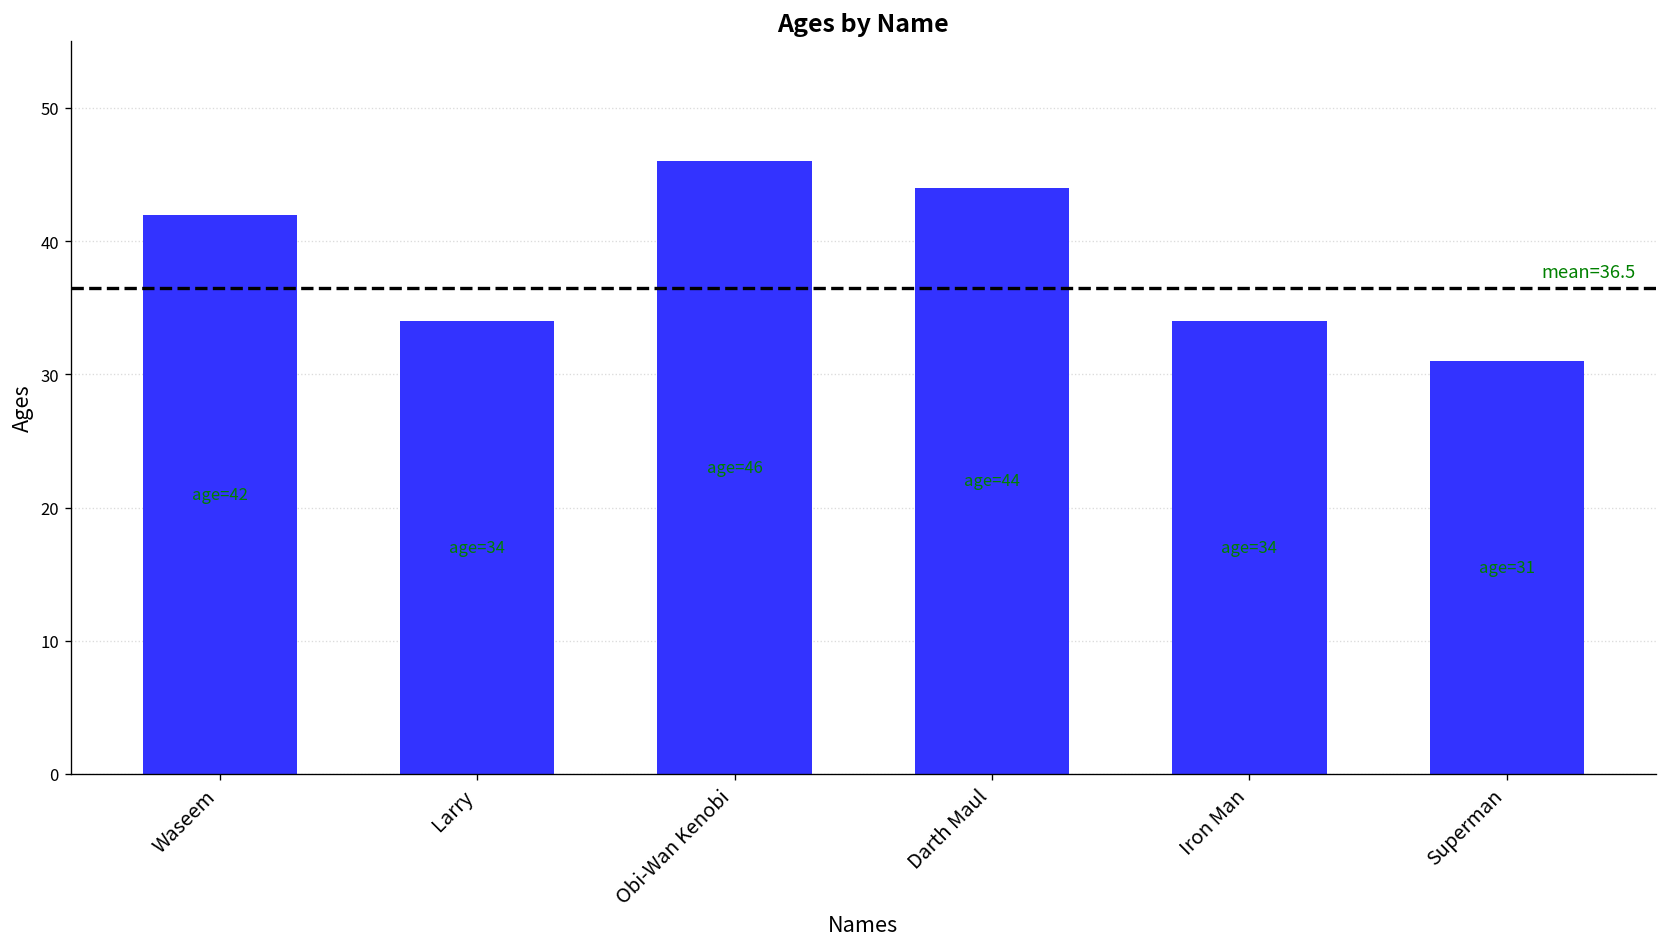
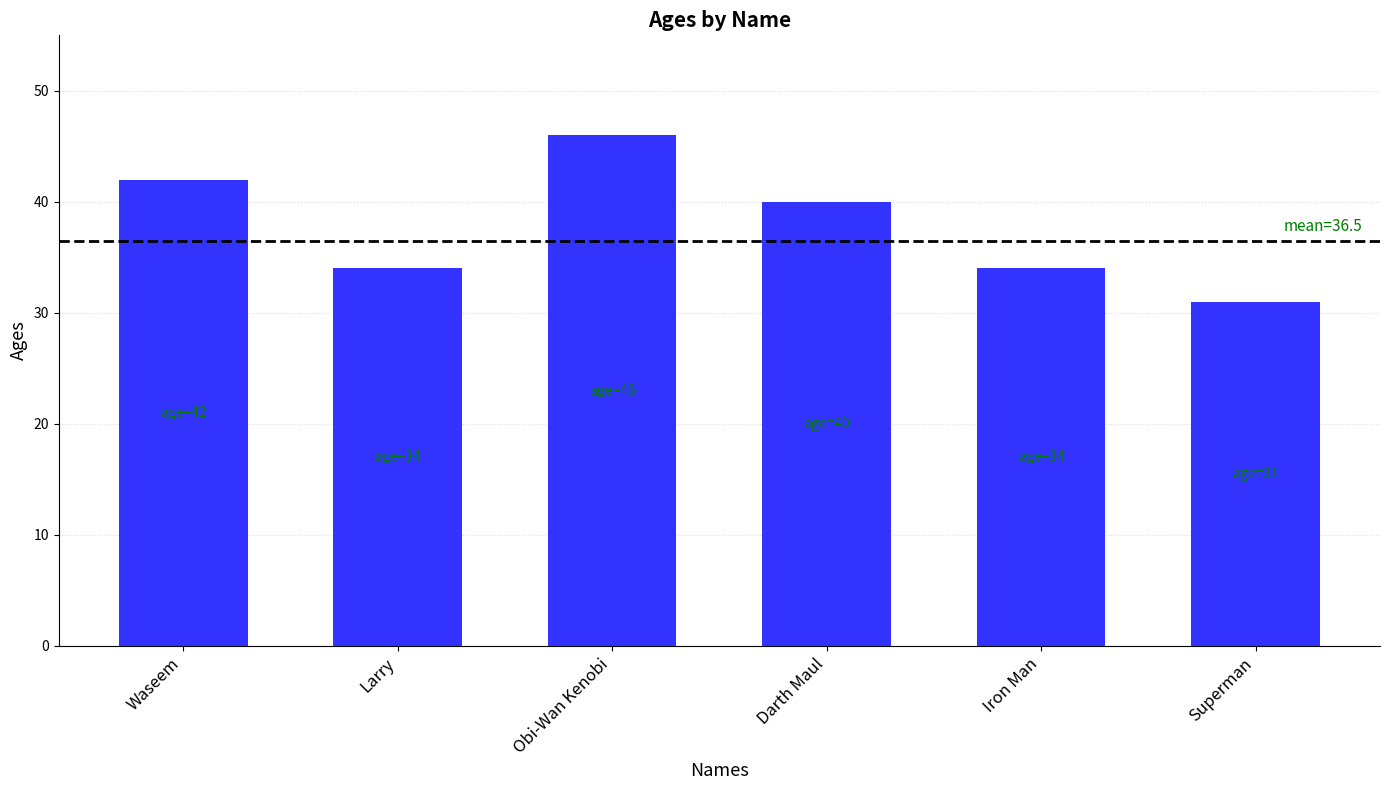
Darth Maul: 44 -> 40
